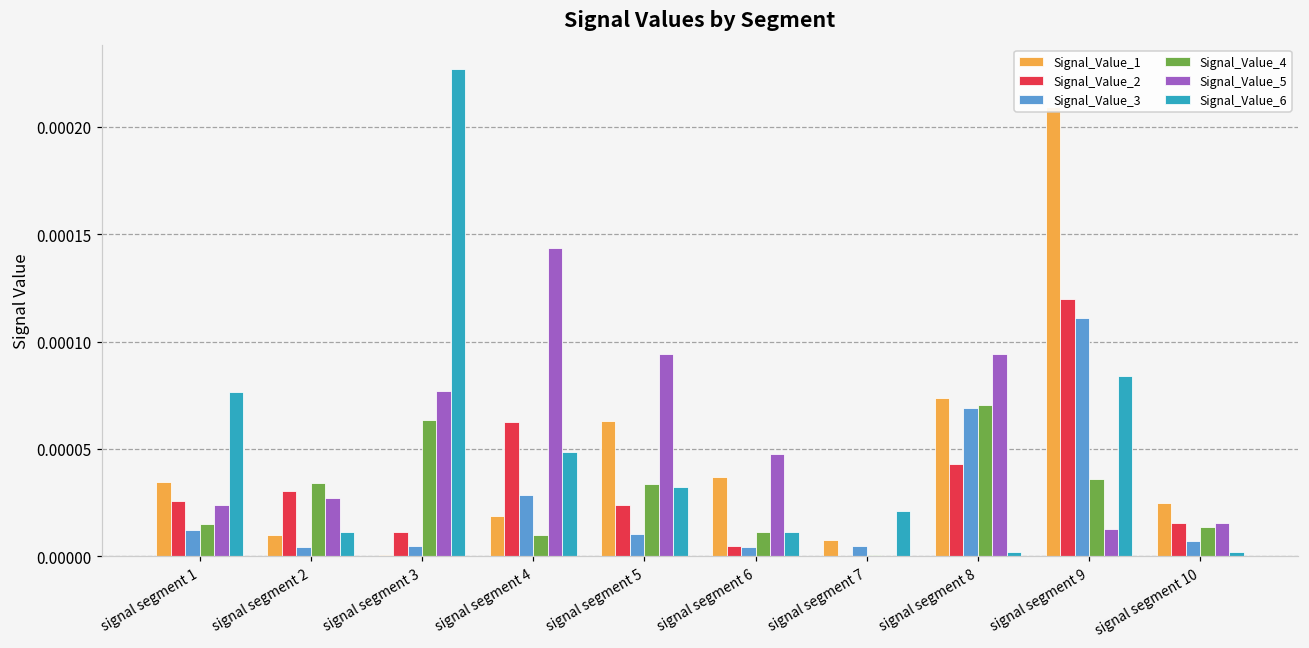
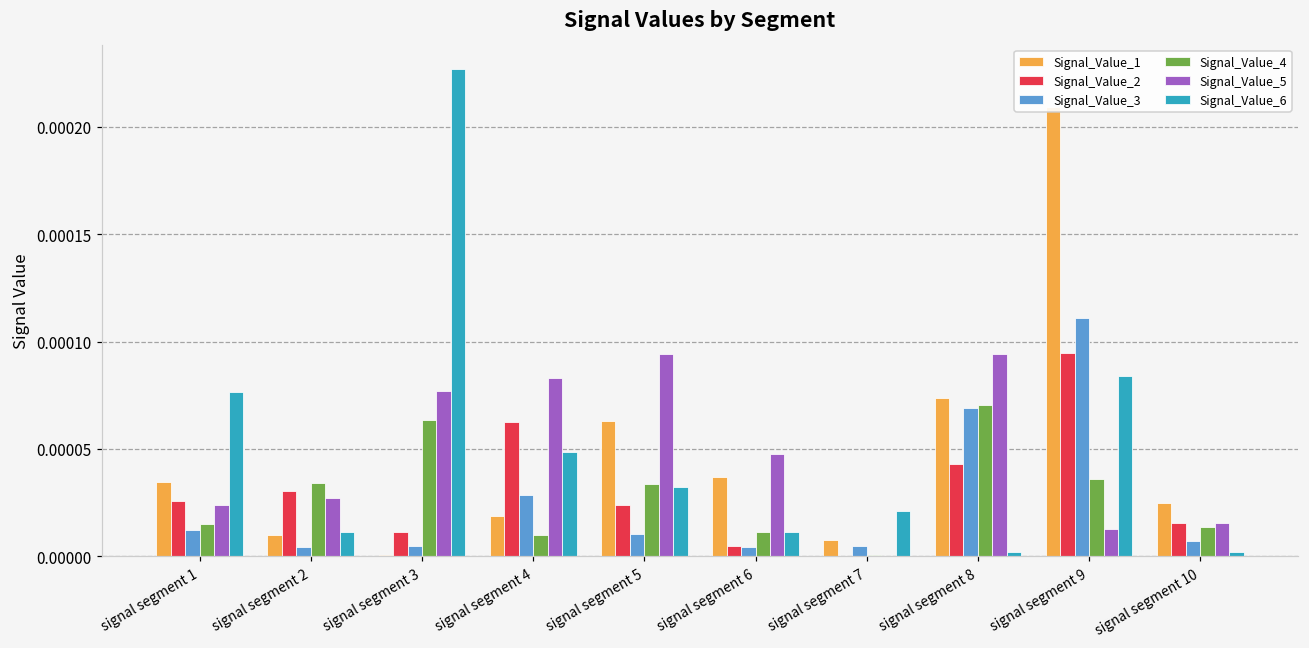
Signal_Value_5, signal segment 4: 0.000144 -> 0.000083
Signal_Value_2, signal segment 9: 0.000120 -> 0.000095
